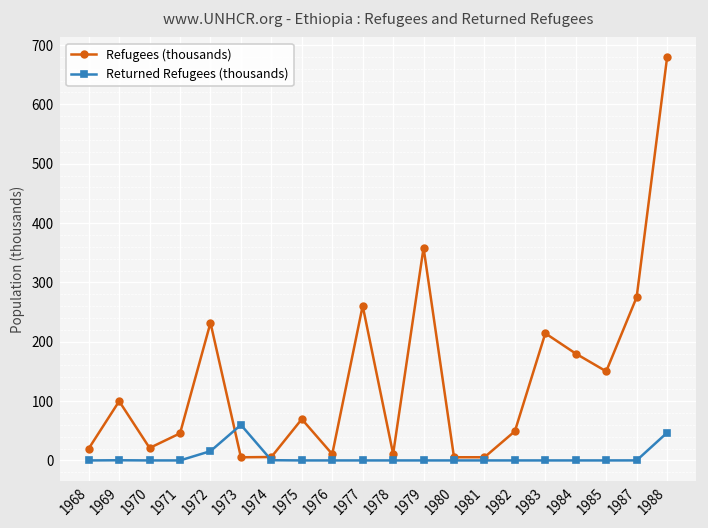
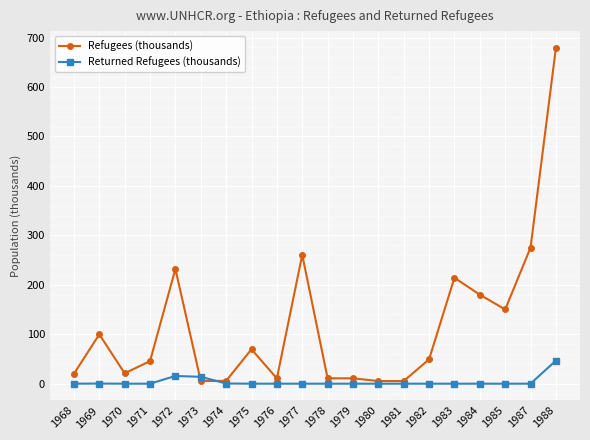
Returned Refugees (thousands), 1973: 60 -> 10
Refugees (thousands), 1979: 360 -> 10
